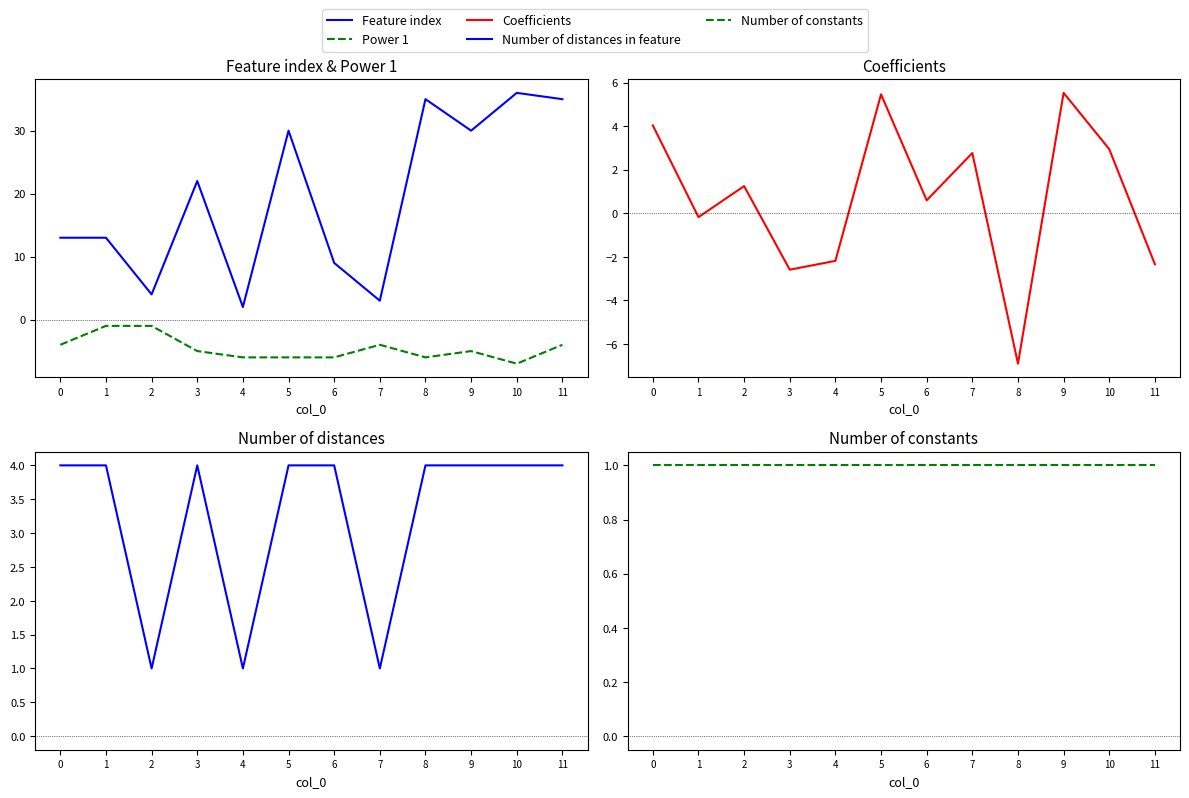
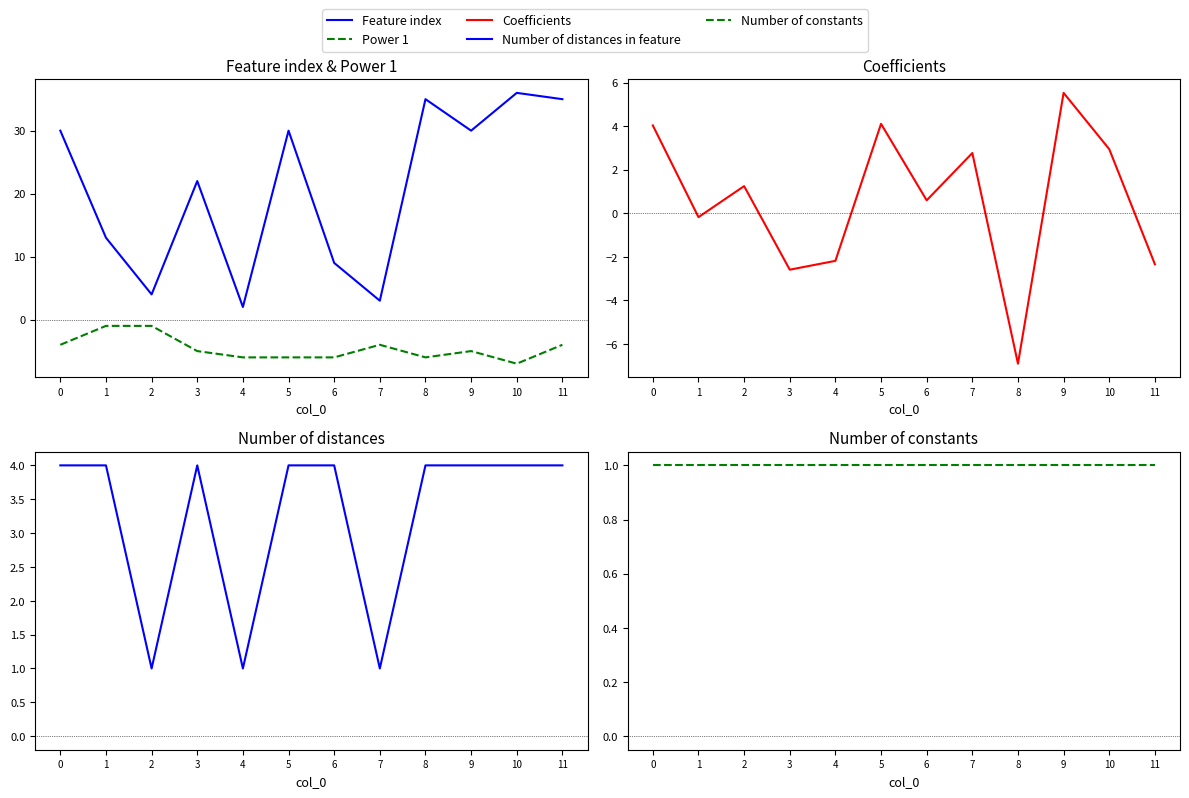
Feature index & Power 1, Feature index, 0: 13 -> 30
Coefficients, 5: 5.5 -> 4.1
